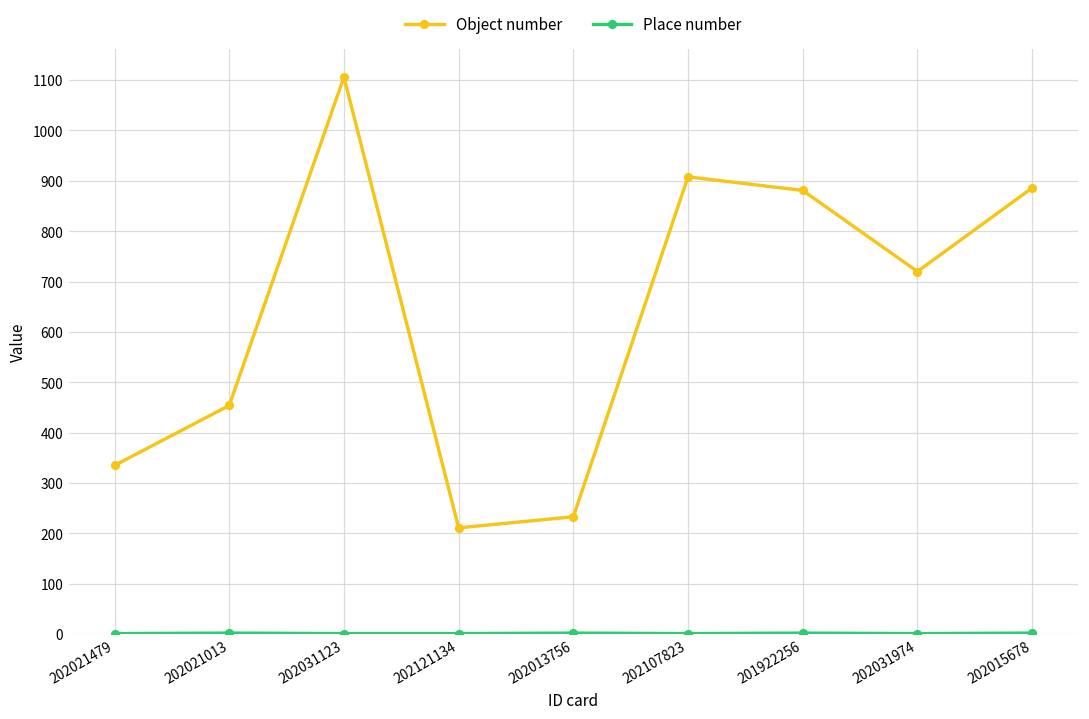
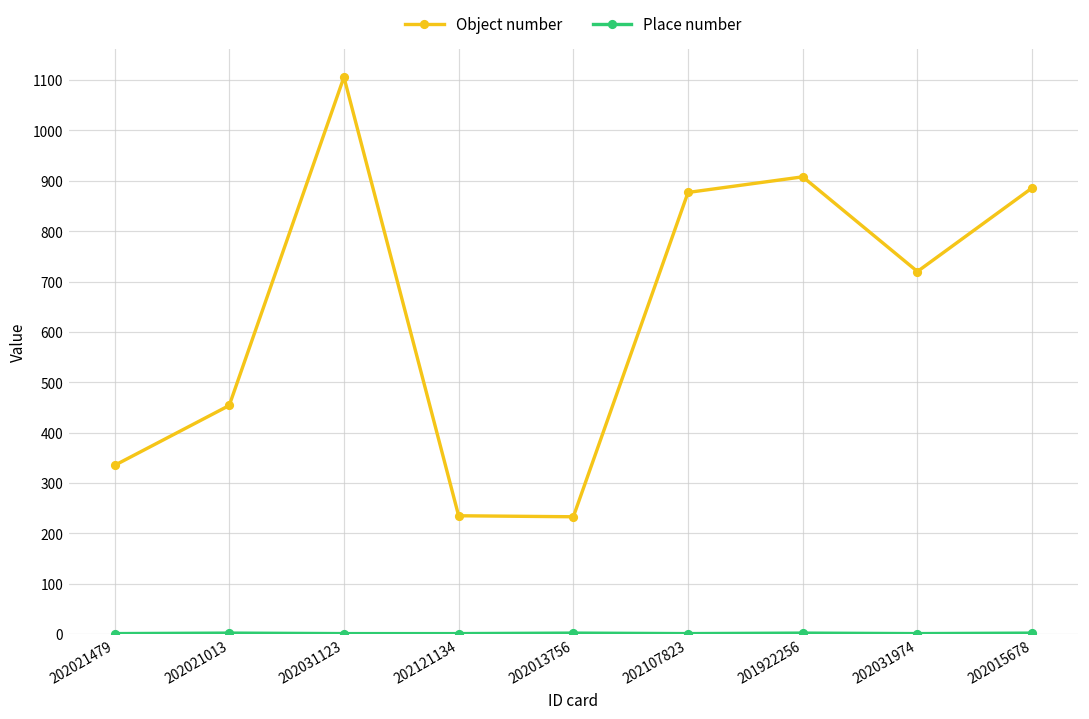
Object number, 202121134: 210 -> 240
Object number, 202107823: 910 -> 880
Object number, 201922256: 880 -> 910
